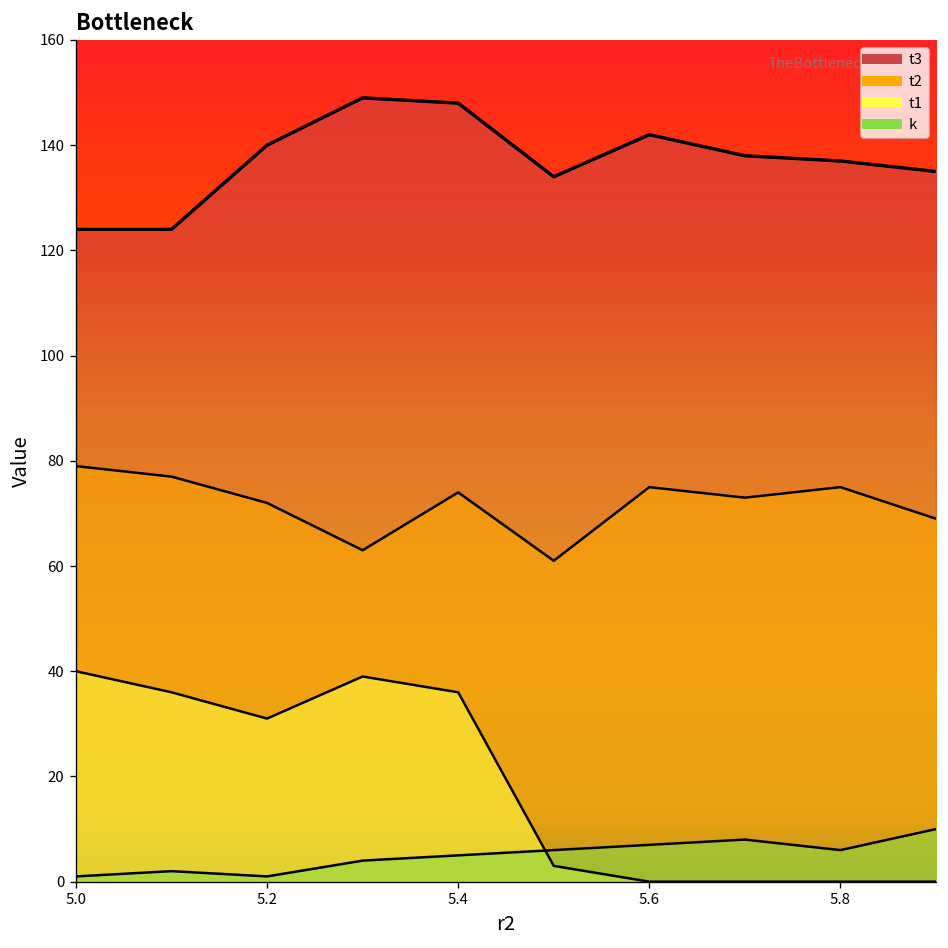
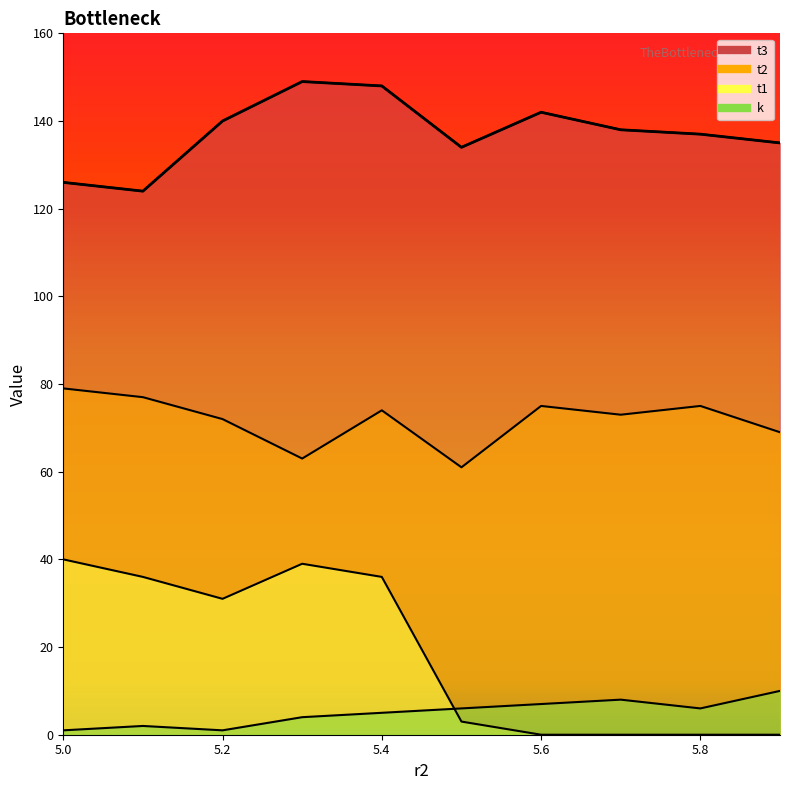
t3, 5.0: 124 -> 126
